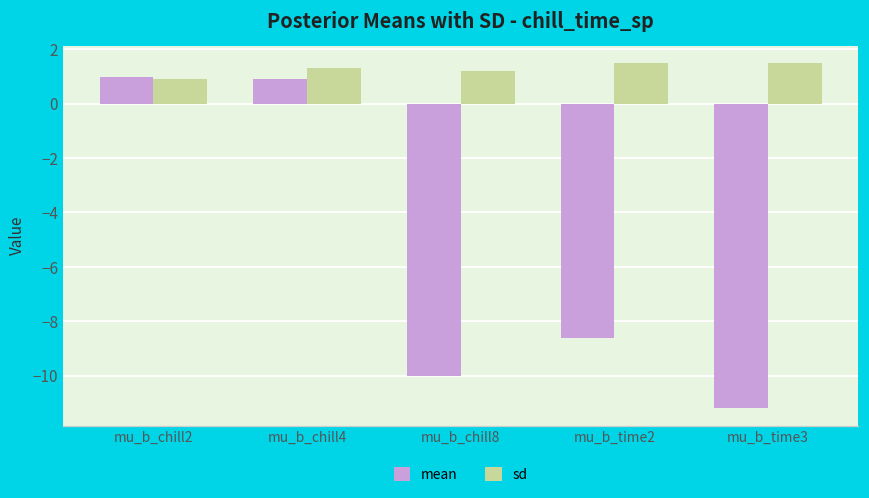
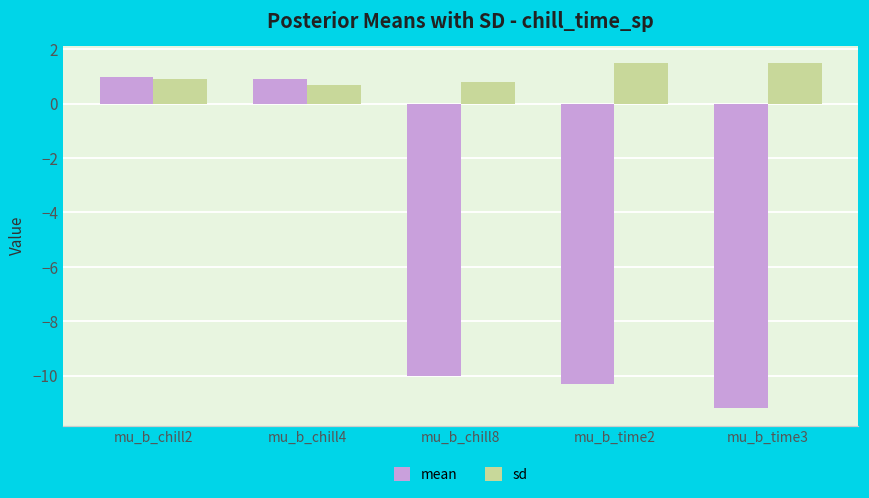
sd, mu_b_chill4: 1.3 -> 0.7
sd, mu_b_chill8: 1.2 -> 0.8
mean, mu_b_time2: -8.6 -> -10.3
